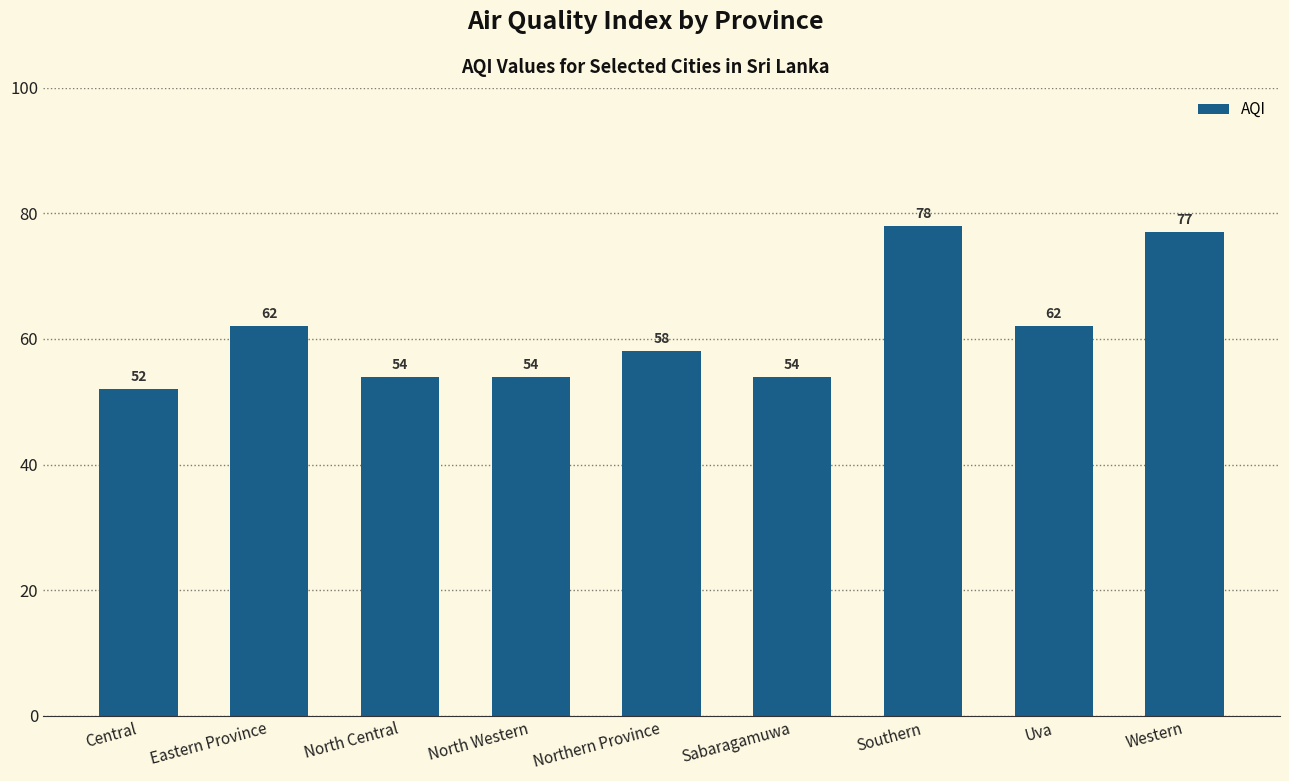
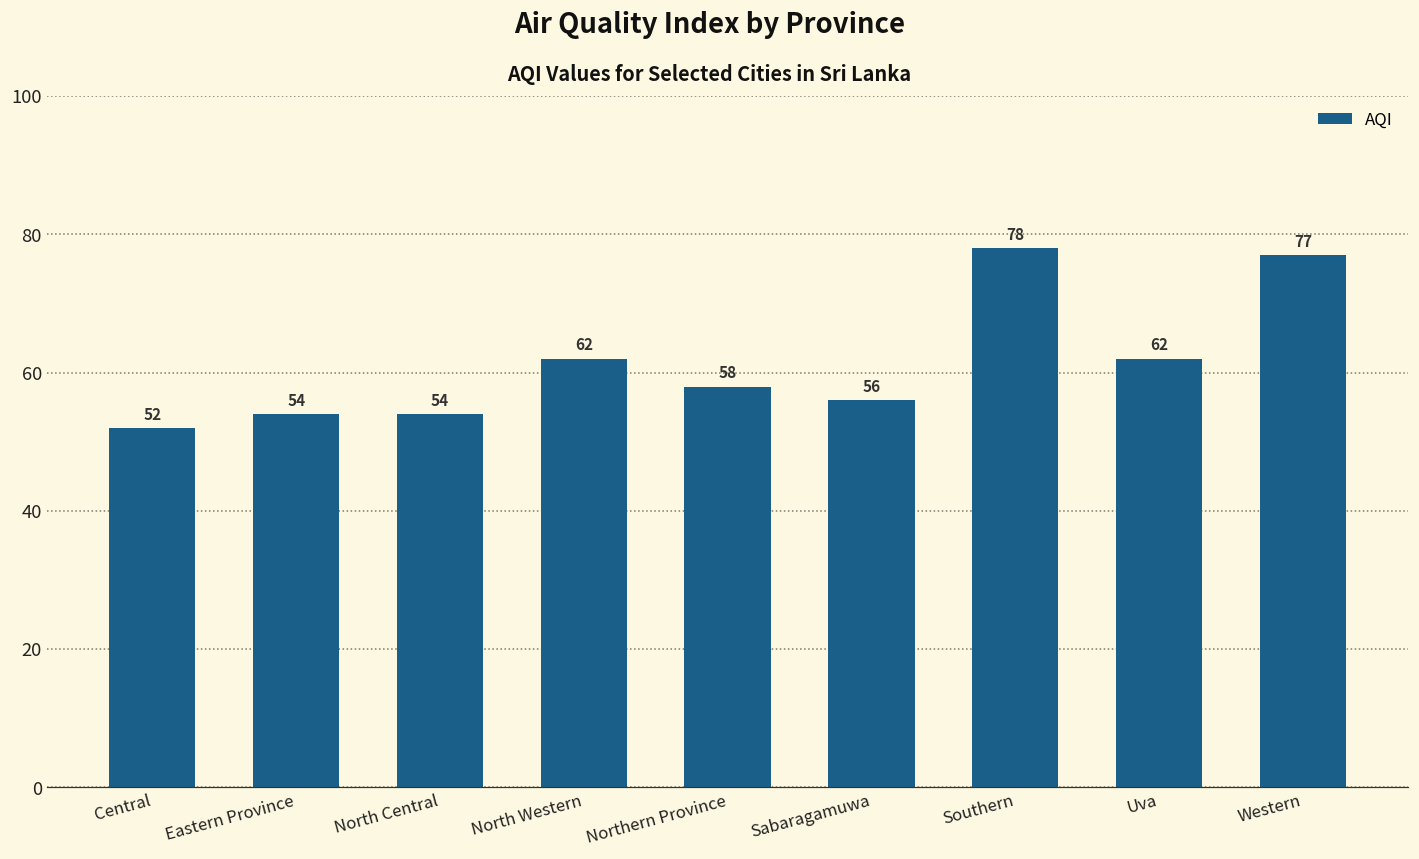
Eastern Province: 62 -> 54
North Western: 54 -> 62
Sabaragamuwa: 54 -> 56
